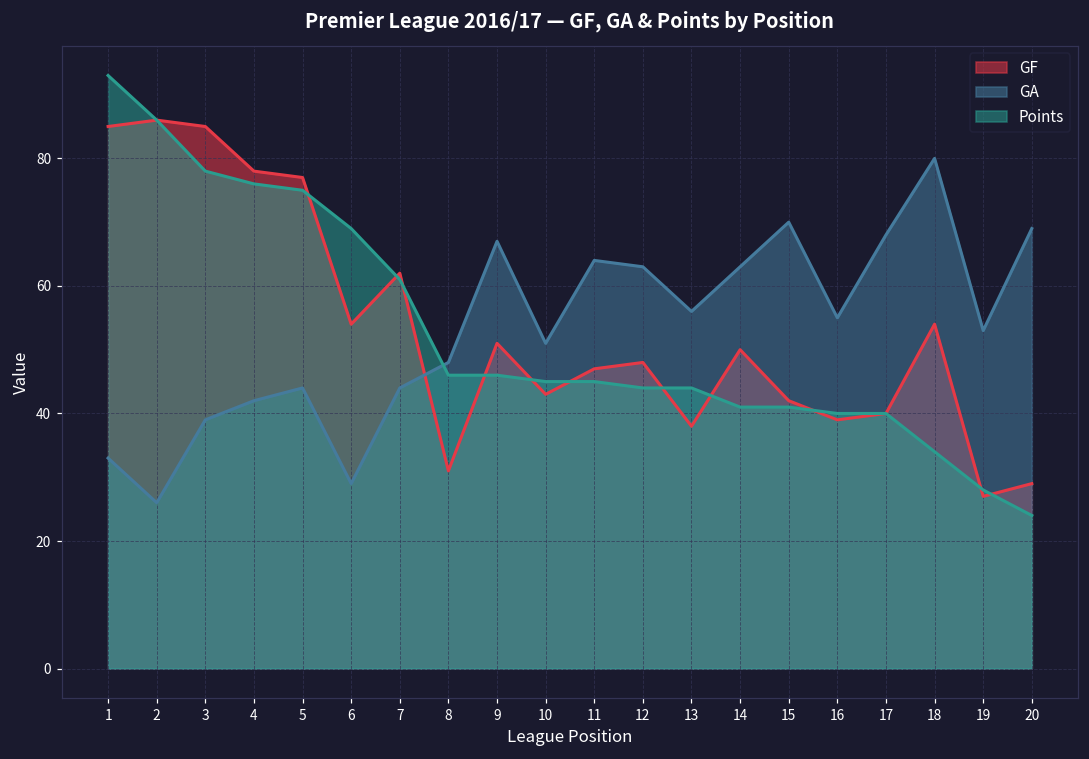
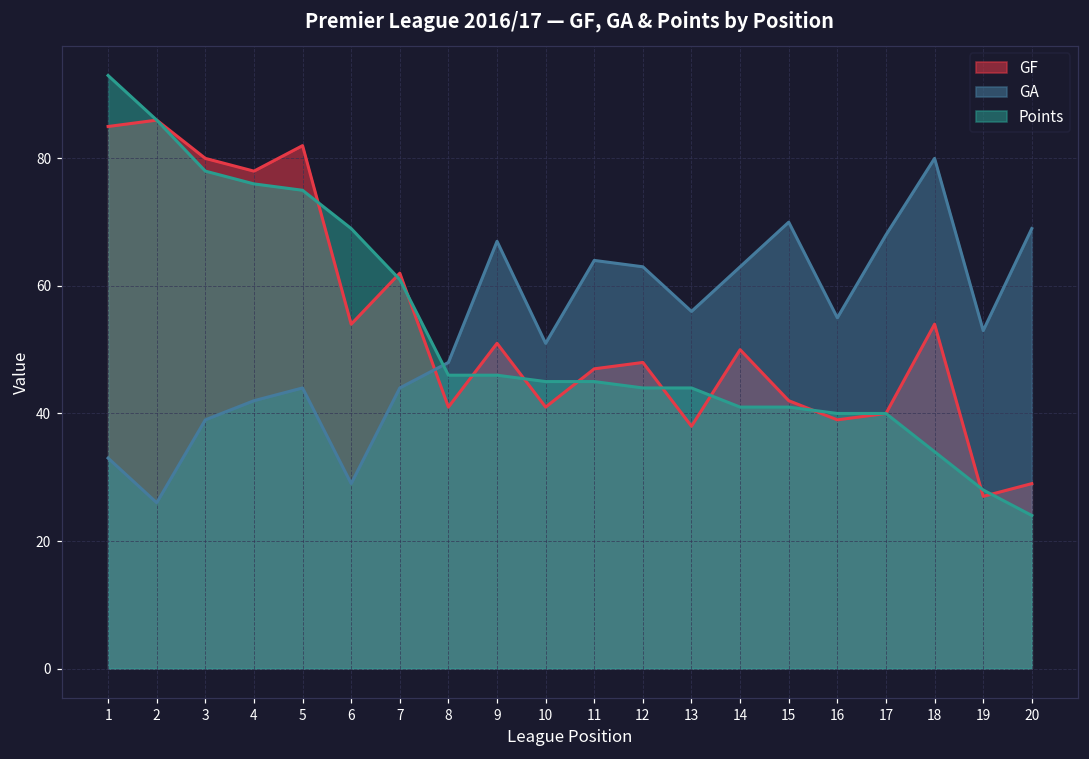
GF, 3: 85 -> 80
GF, 5: 77 -> 82
GF, 8: 31 -> 41
GF, 10: 43 -> 41
